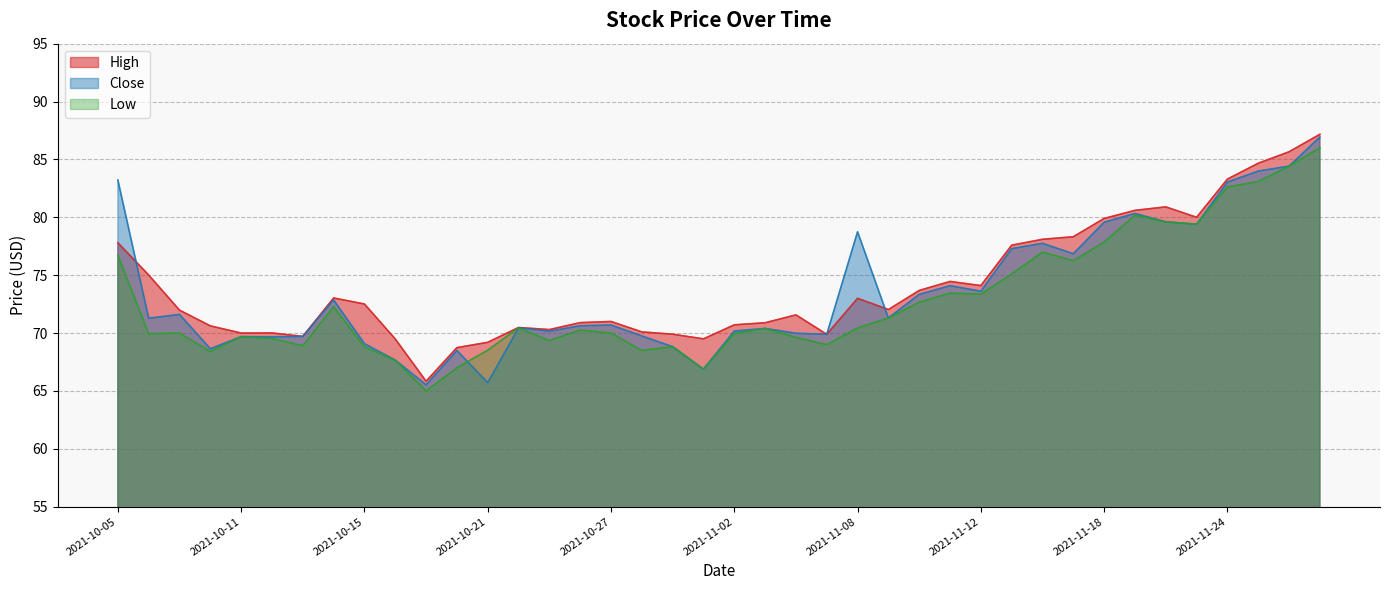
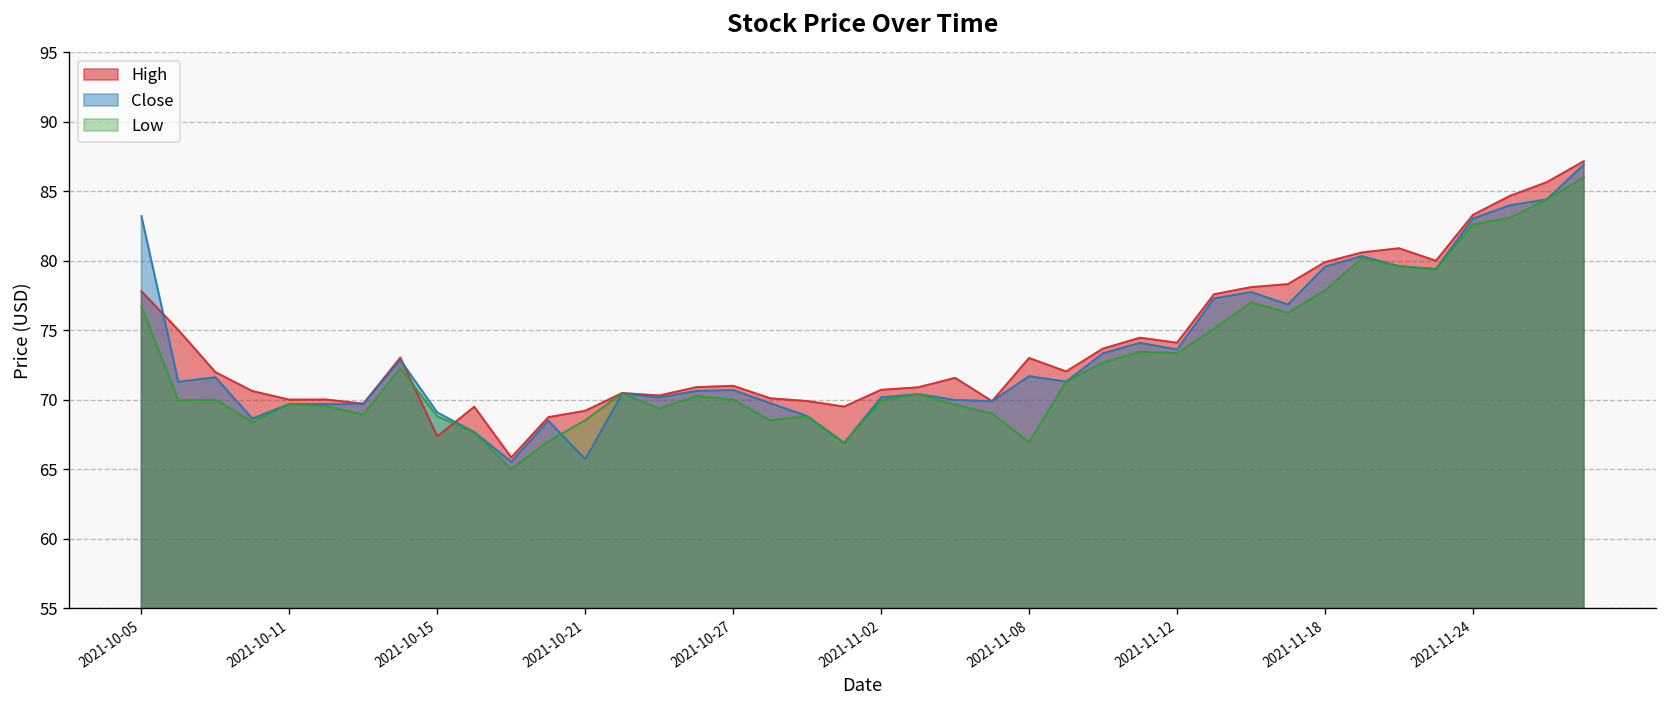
High, 2021-10-15: 72.5 -> 67.4
Close, 2021-11-08: 78.8 -> 71.7
Low, 2021-11-08: 70.4 -> 66.9
